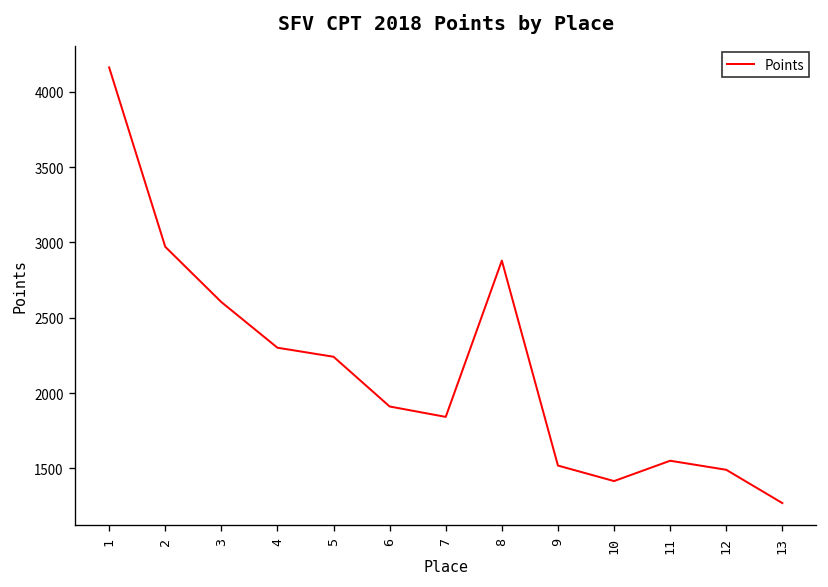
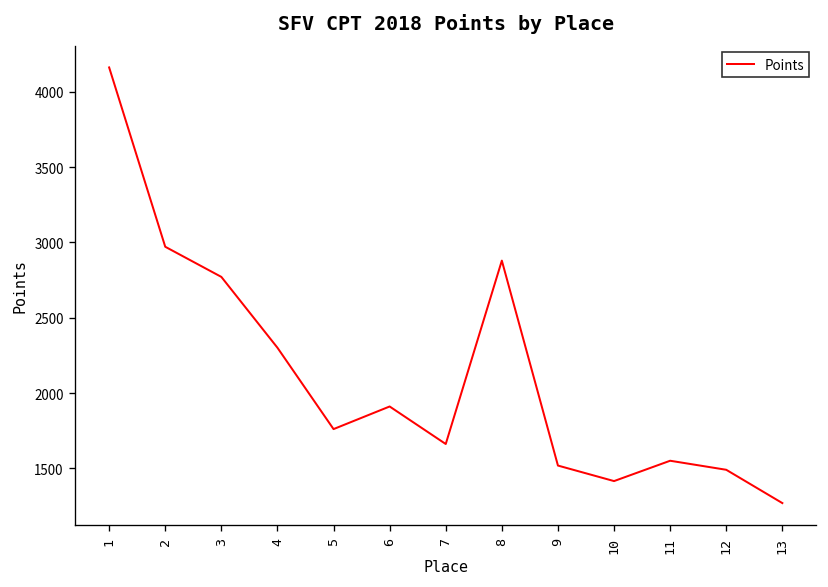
3: 2600 -> 2770
5: 2240 -> 1760
7: 1840 -> 1660
